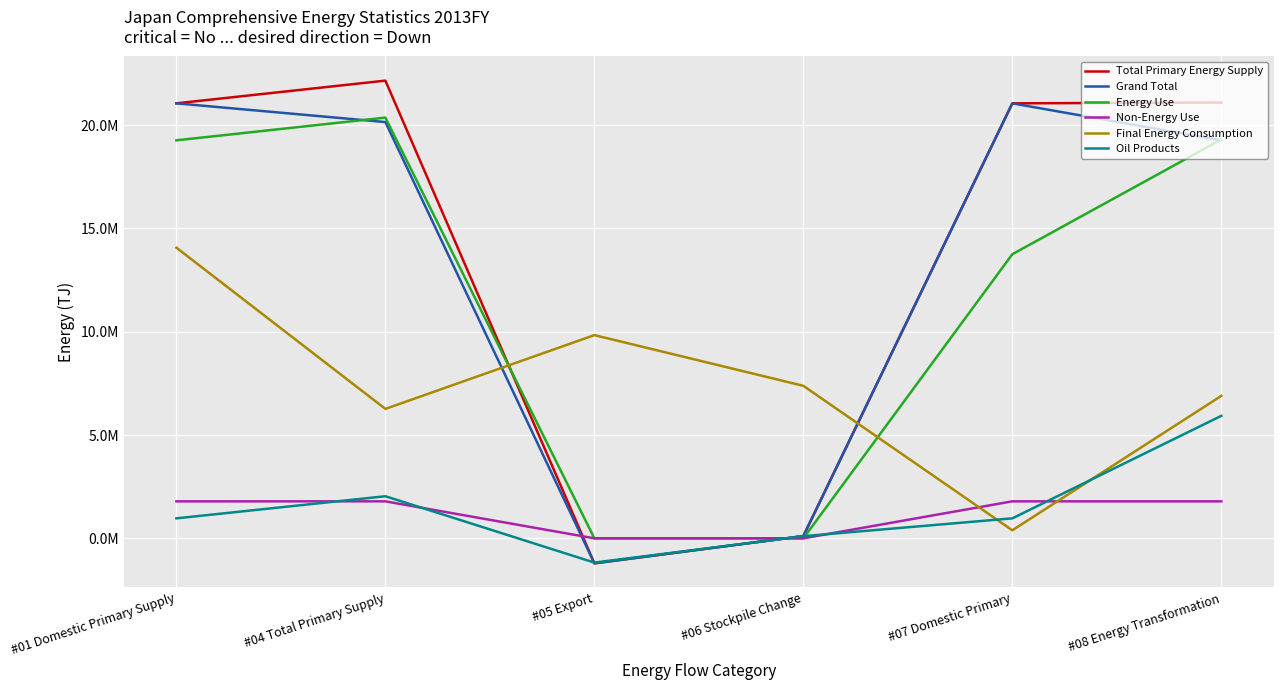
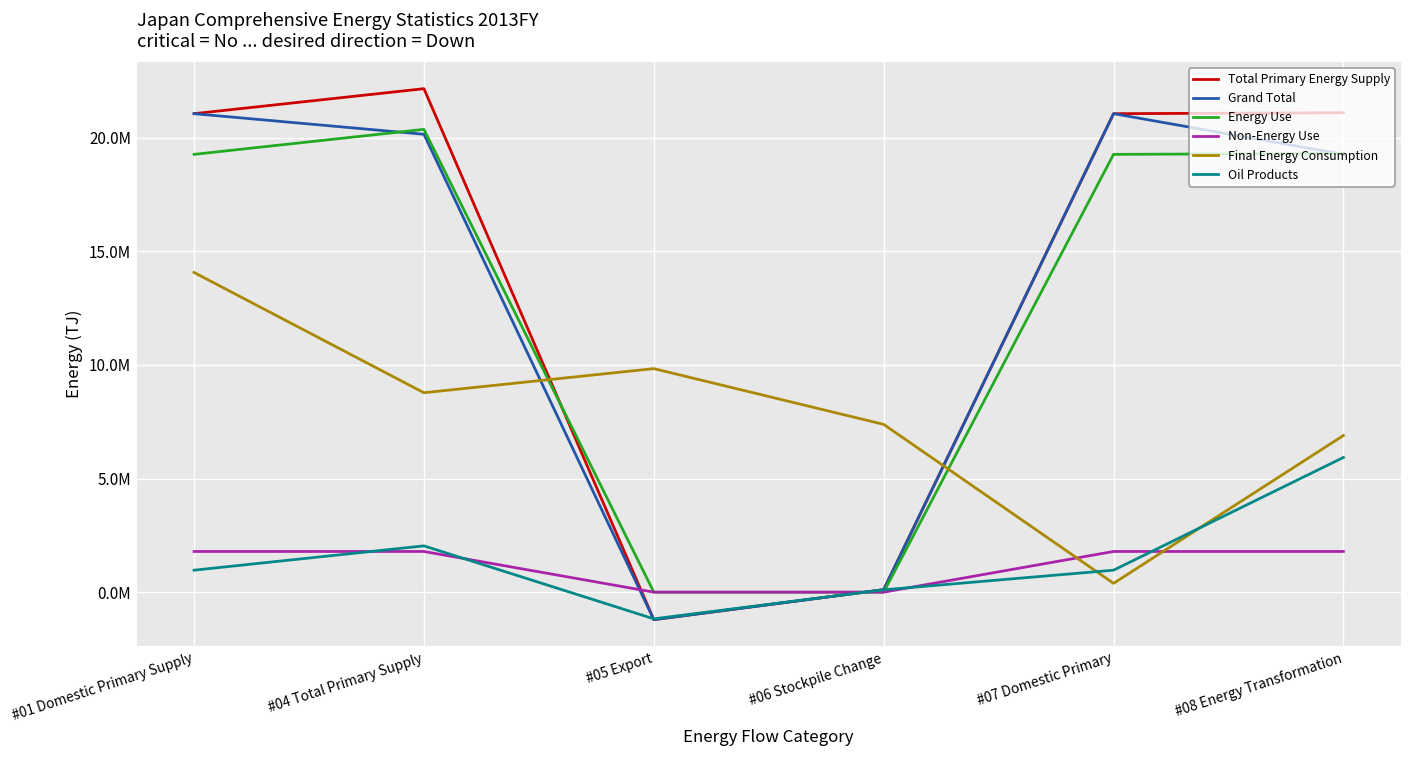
Final Energy Consumption, #04 Total Primary Supply: 6300000 -> 8800000
Energy Use, #07 Domestic Primary: 13800000 -> 19300000
